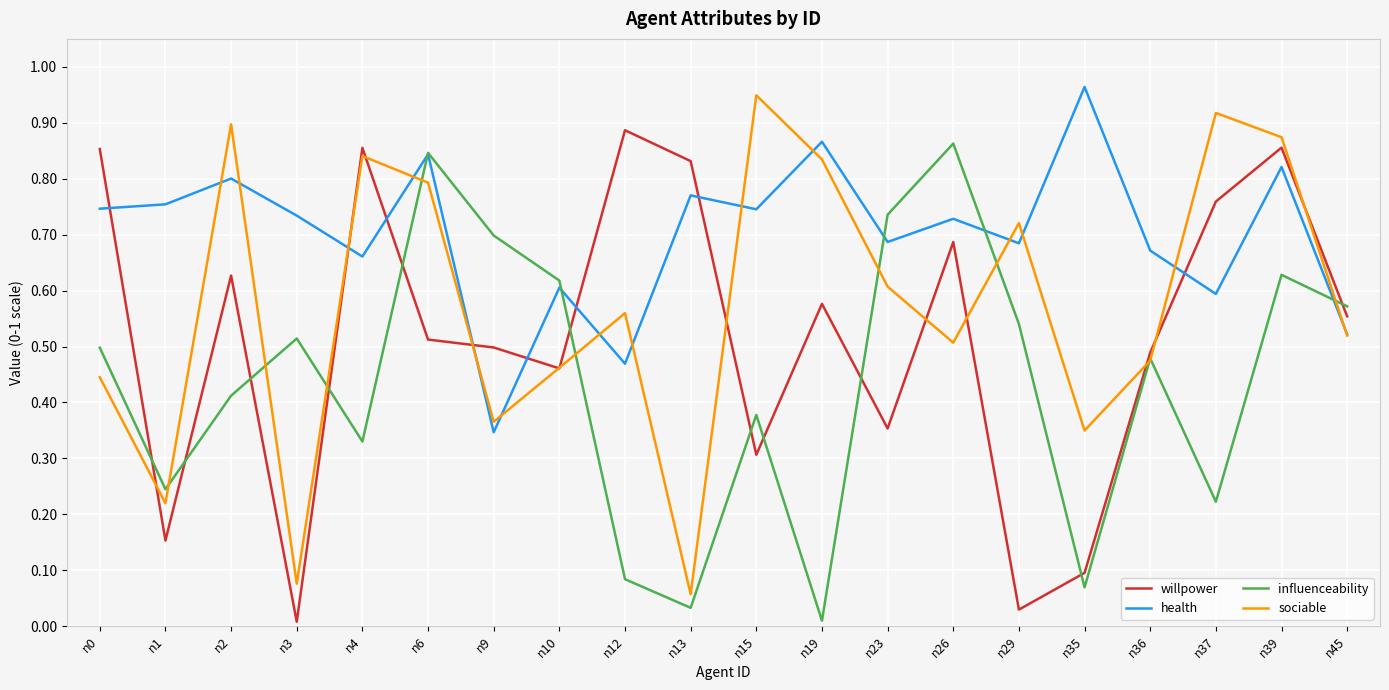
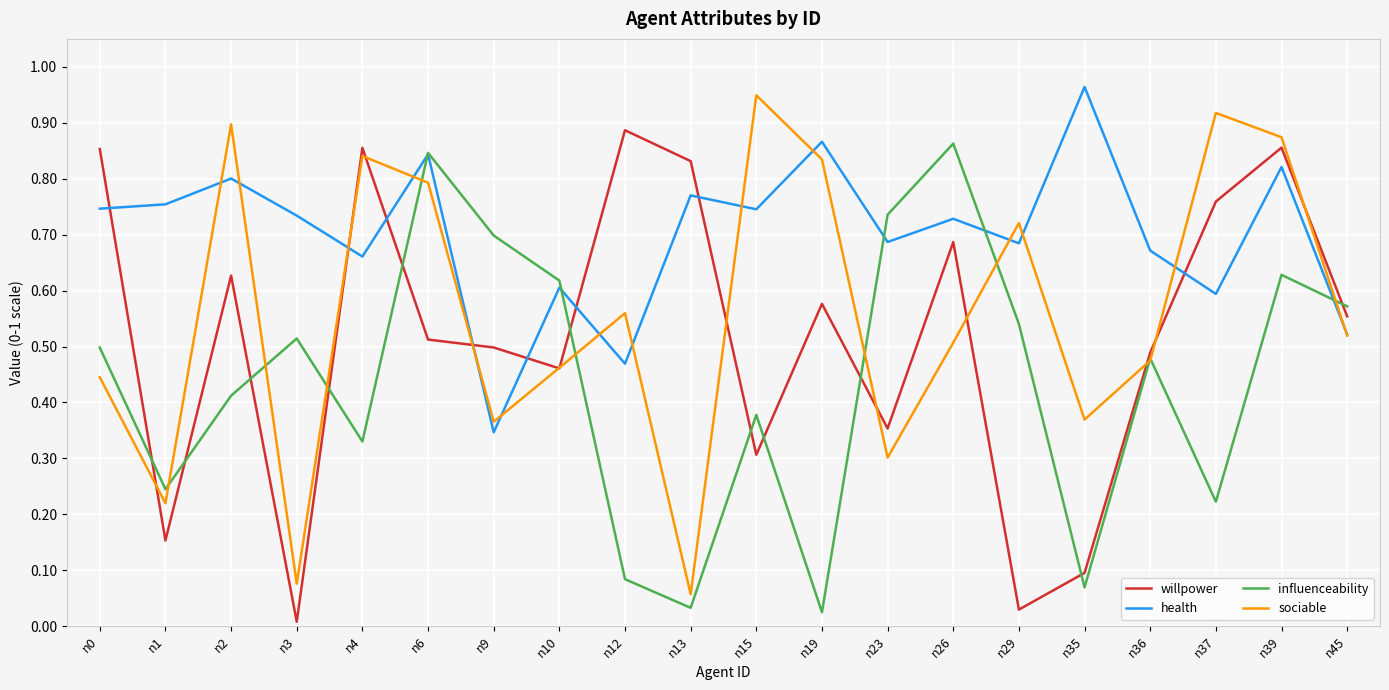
influenceability, n19: 0.01 -> 0.03
sociable, n23: 0.61 -> 0.30
sociable, n35: 0.35 -> 0.37
